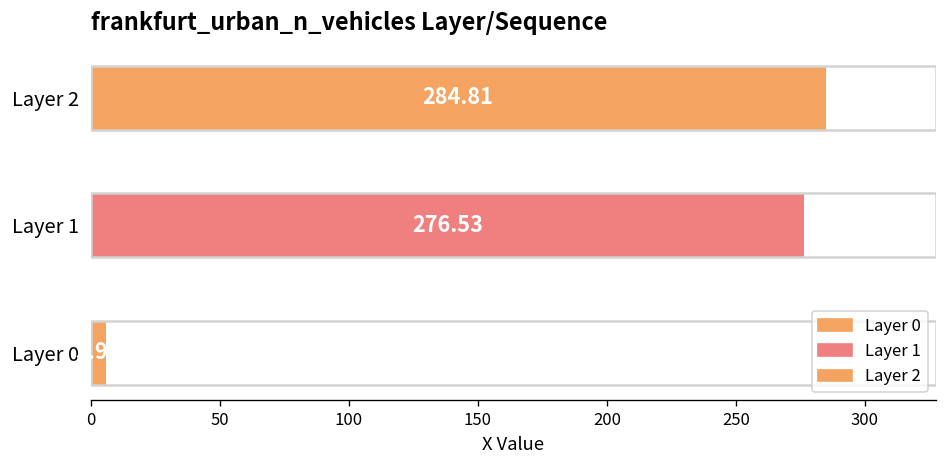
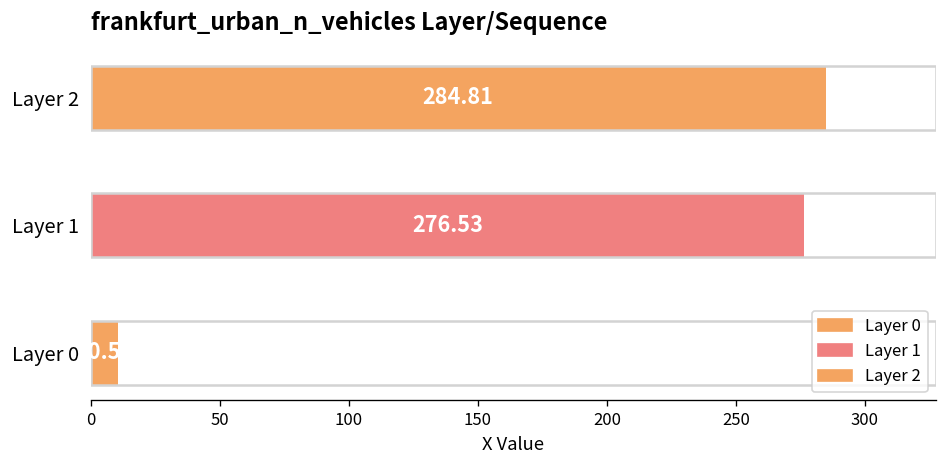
Layer 0: 6 -> 11
